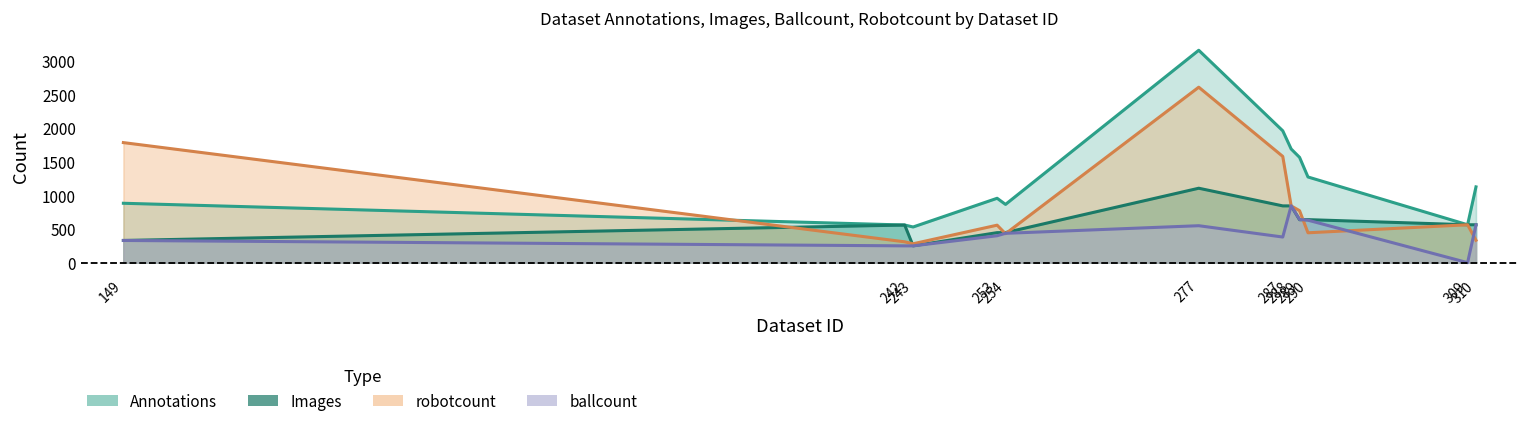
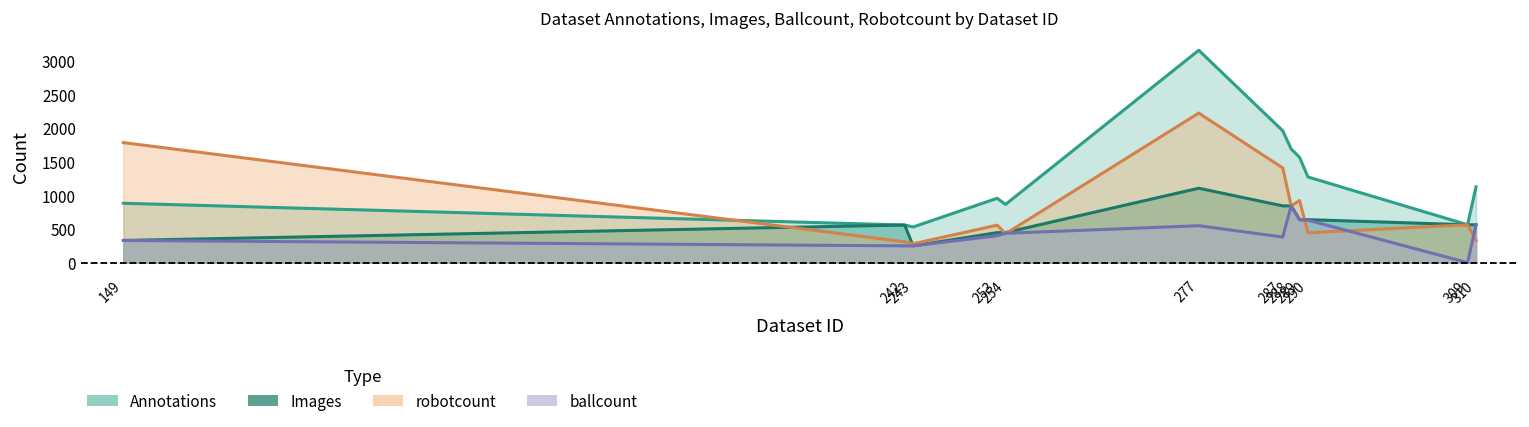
robotcount, 277: 2600 -> 2200
robotcount, 287: 1600 -> 1400
robotcount, 289: 800 -> 900
